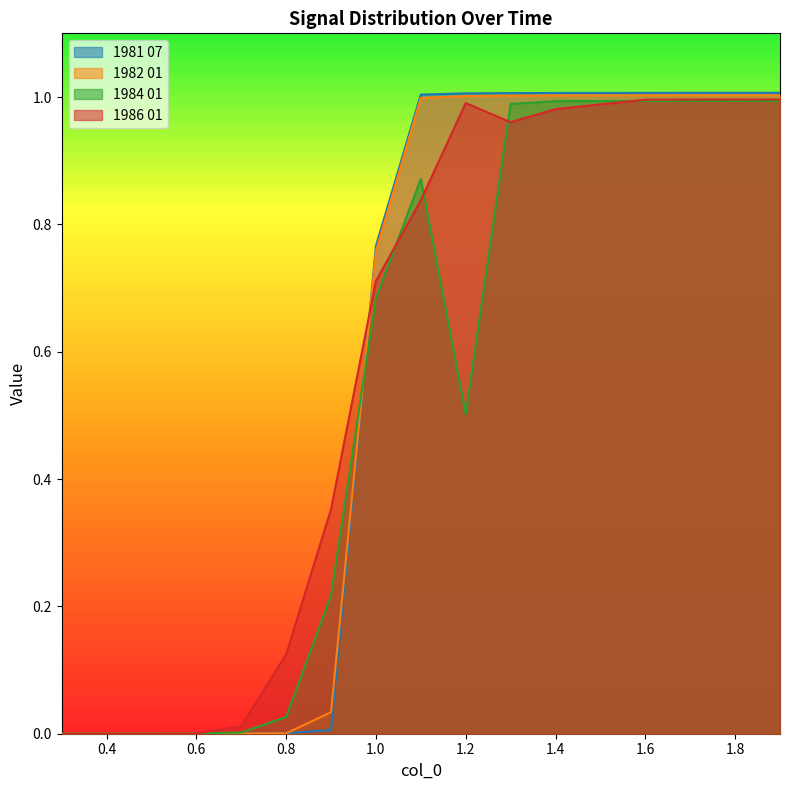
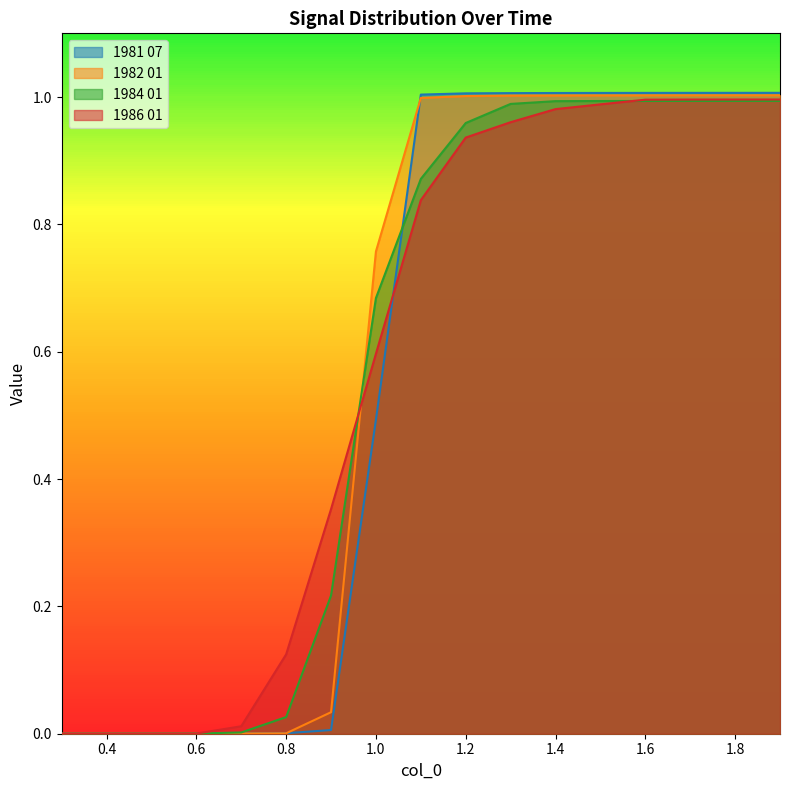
1981 07, 1.0: 0.77 -> 0.49
1986 01, 1.0: 0.71 -> 0.60
1984 01, 1.2: 0.50 -> 0.96
1986 01, 1.2: 0.99 -> 0.94
